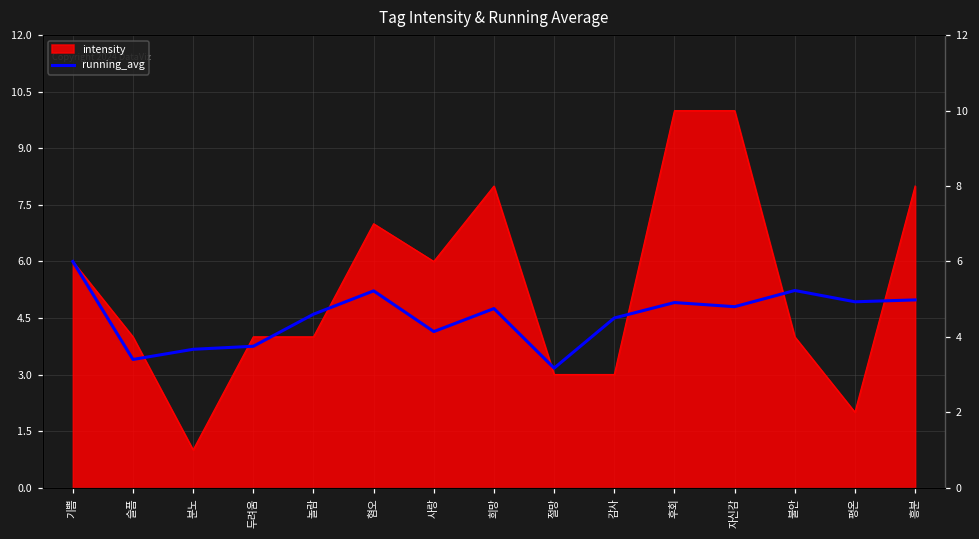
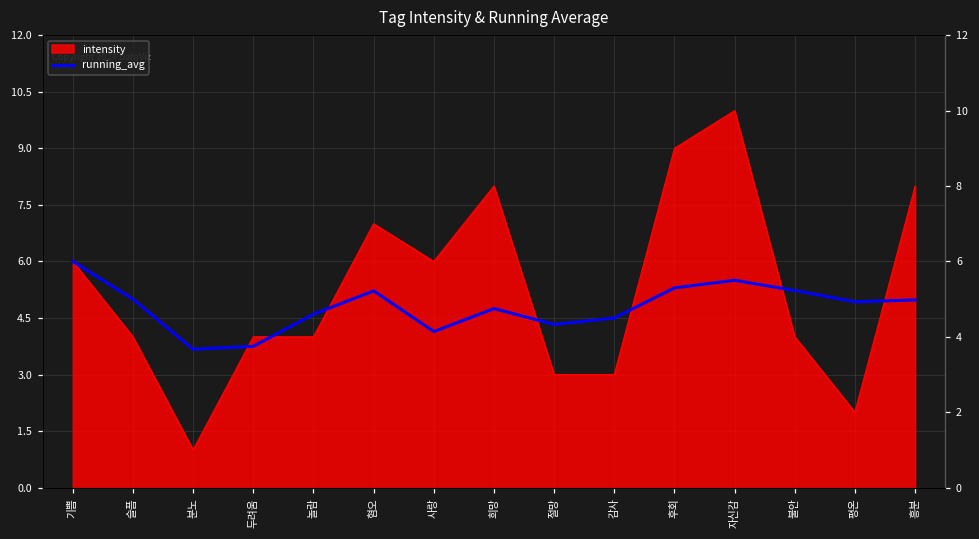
running_avg, 슬픔: 3.4 -> 5.0
running_avg, 절망: 3.2 -> 4.3
intensity, 후회: 10 -> 9
running_avg, 후회: 4.9 -> 5.3
running_avg, 자신감: 4.8 -> 5.5
